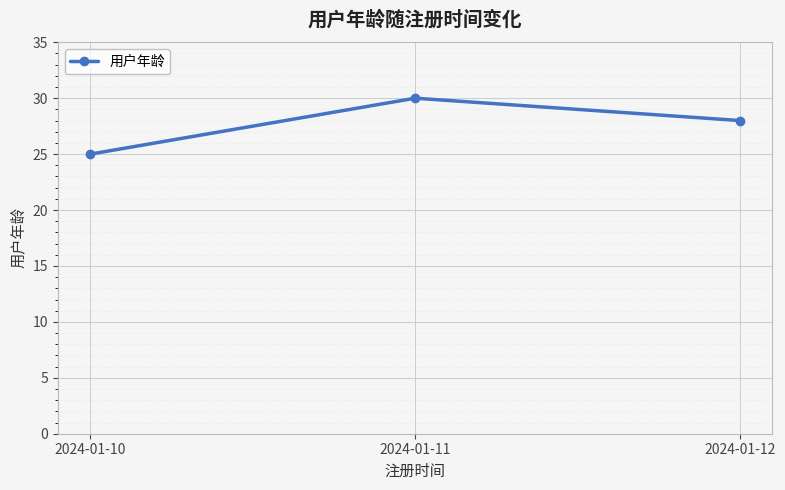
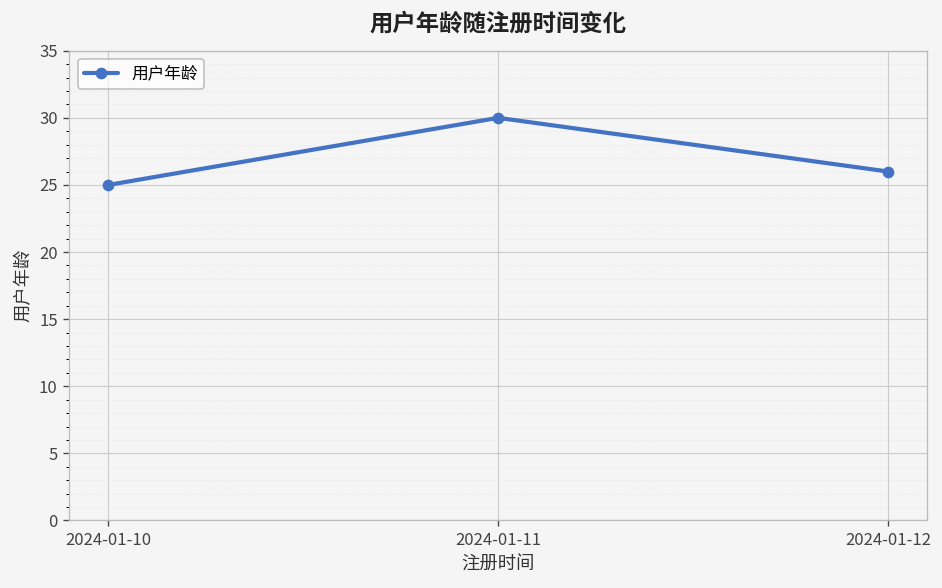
2024-01-12: 28 -> 26
